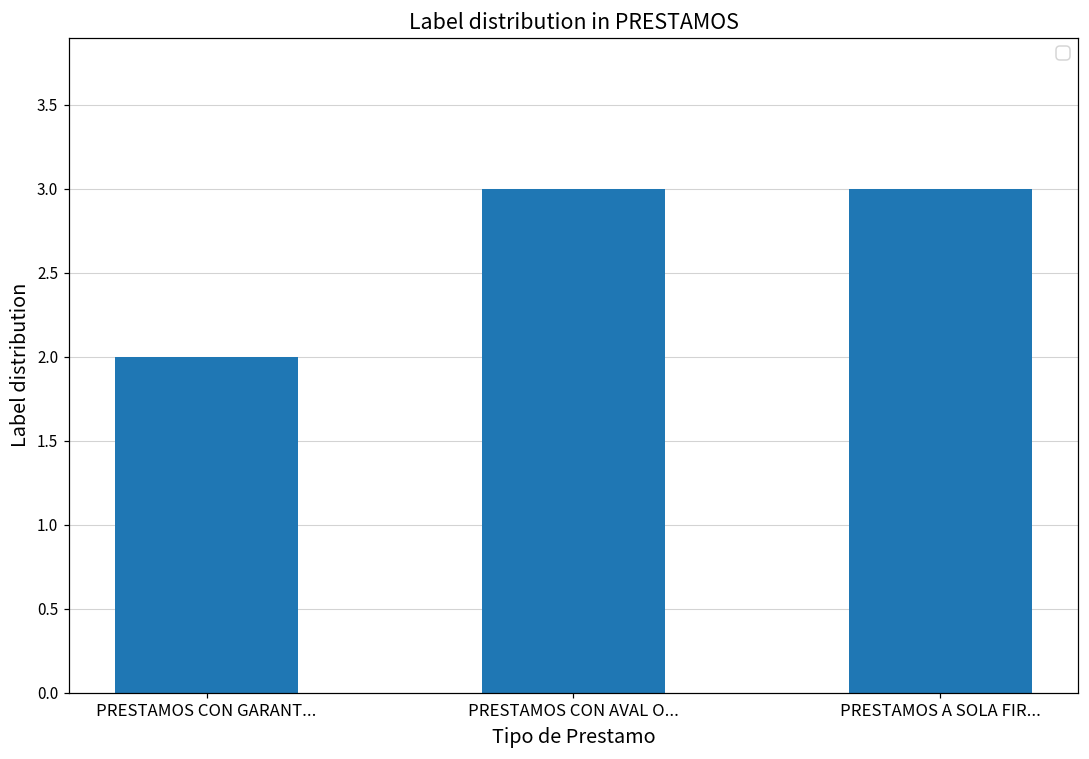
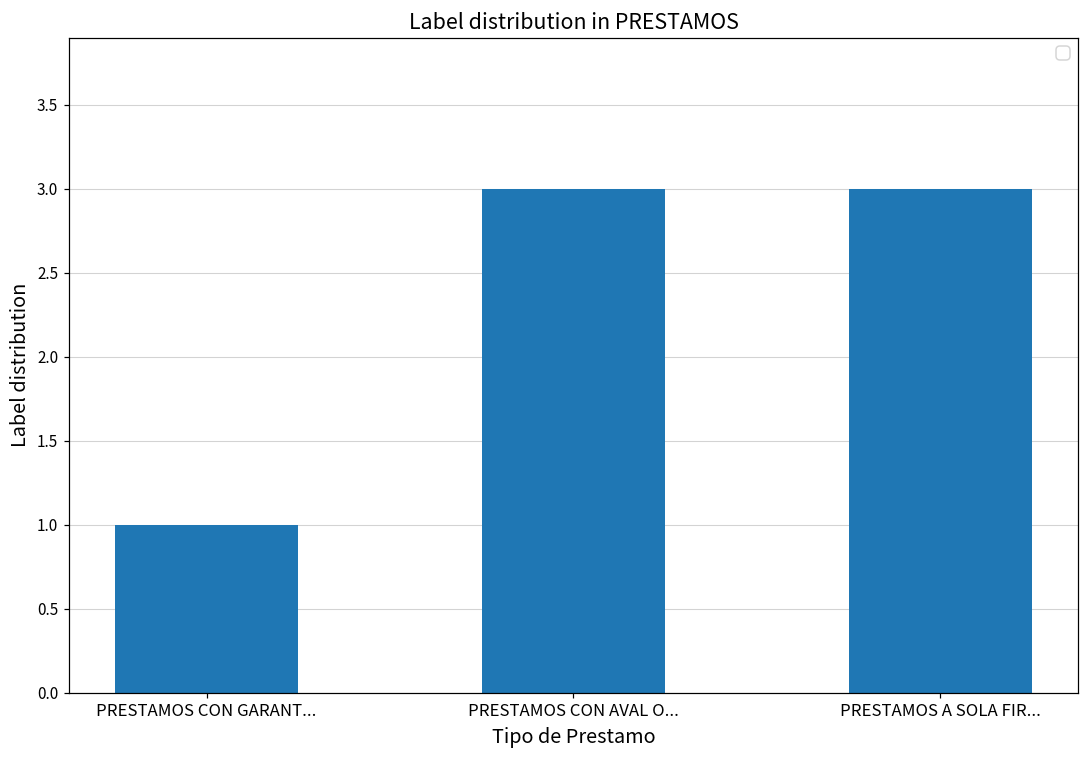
PRESTAMOS CON GARANT...: 2 -> 1
